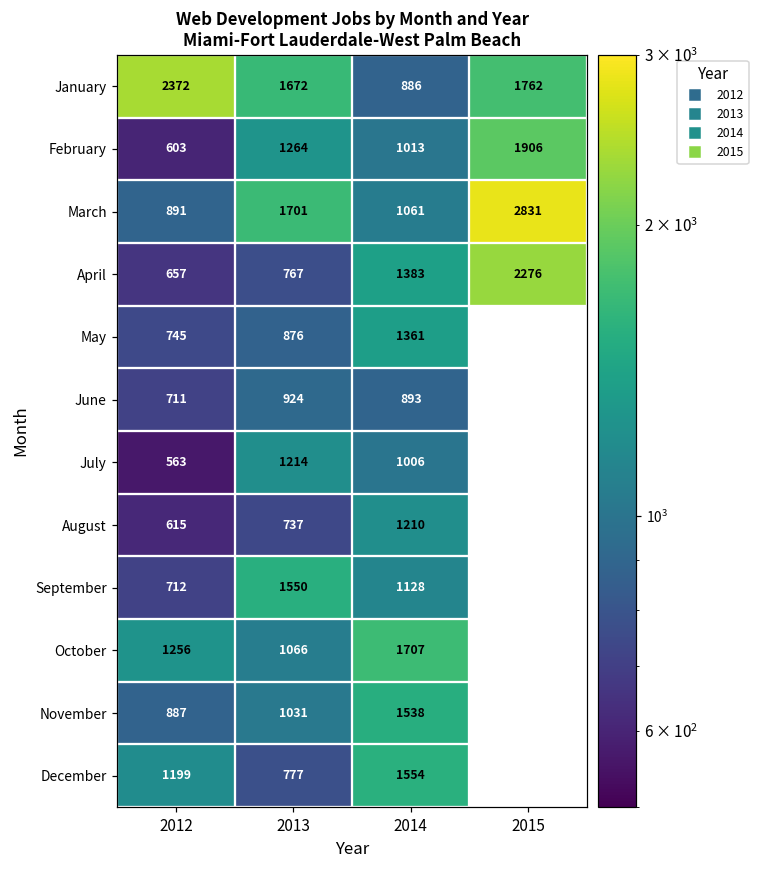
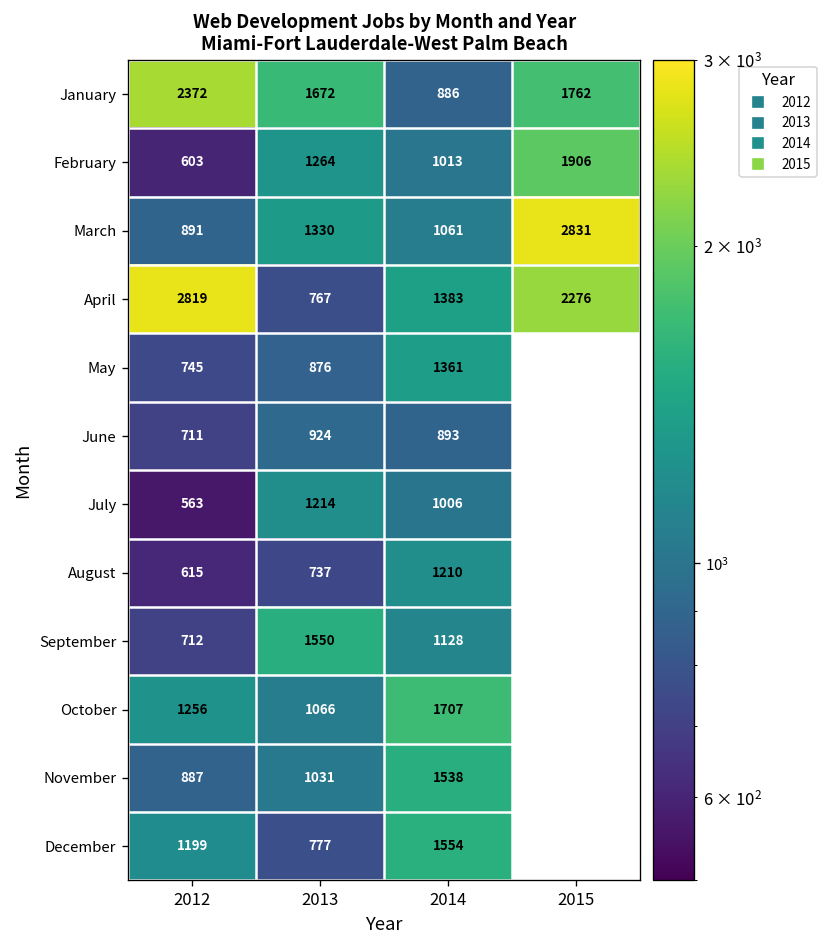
March, 2013: 1701 -> 1330
April, 2012: 657 -> 2819
